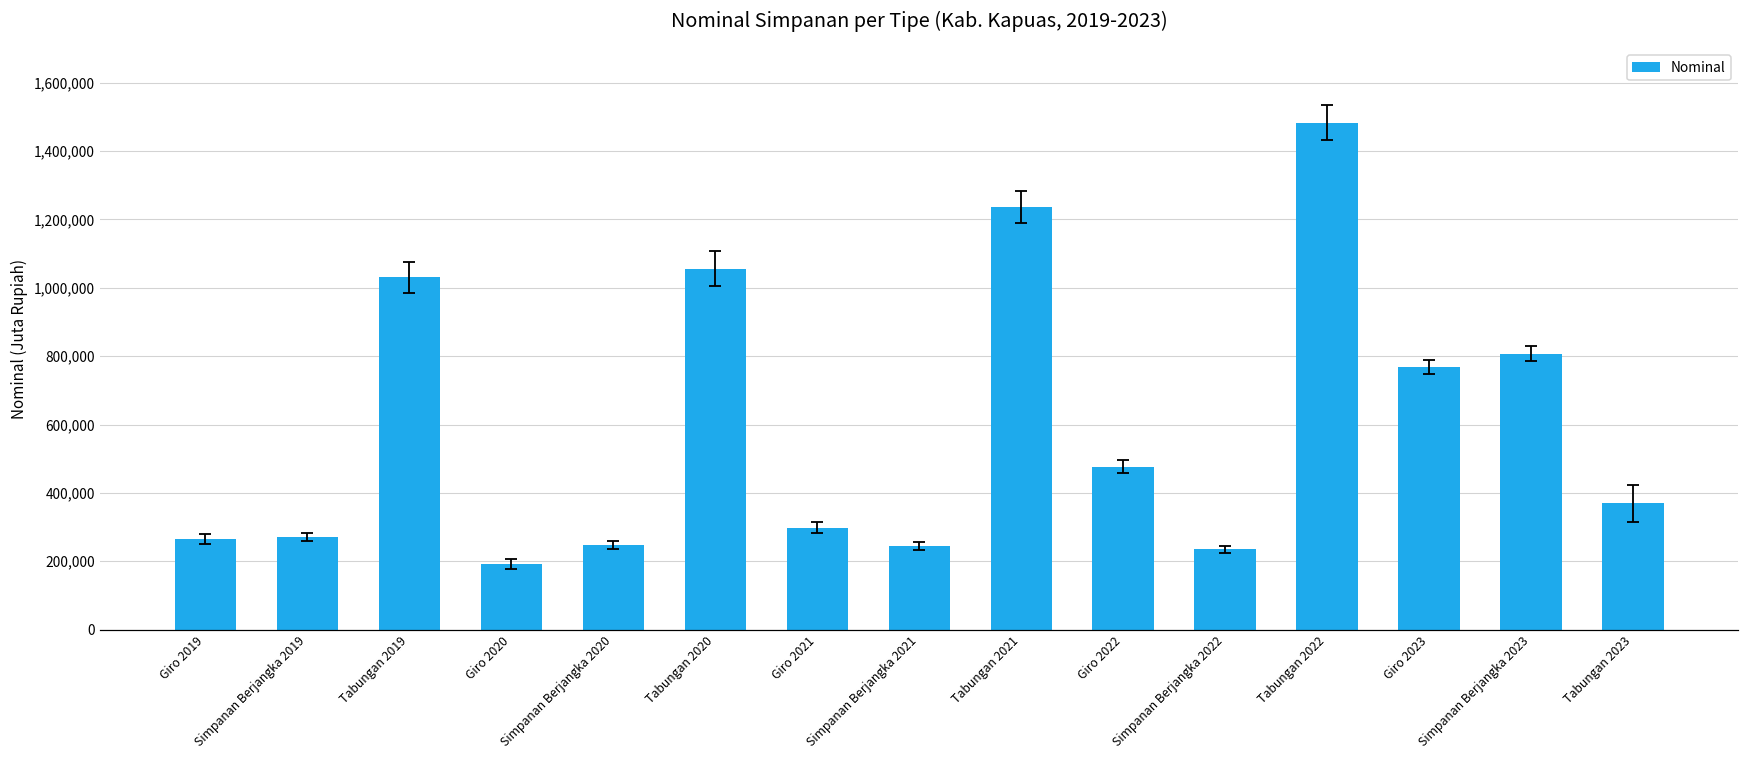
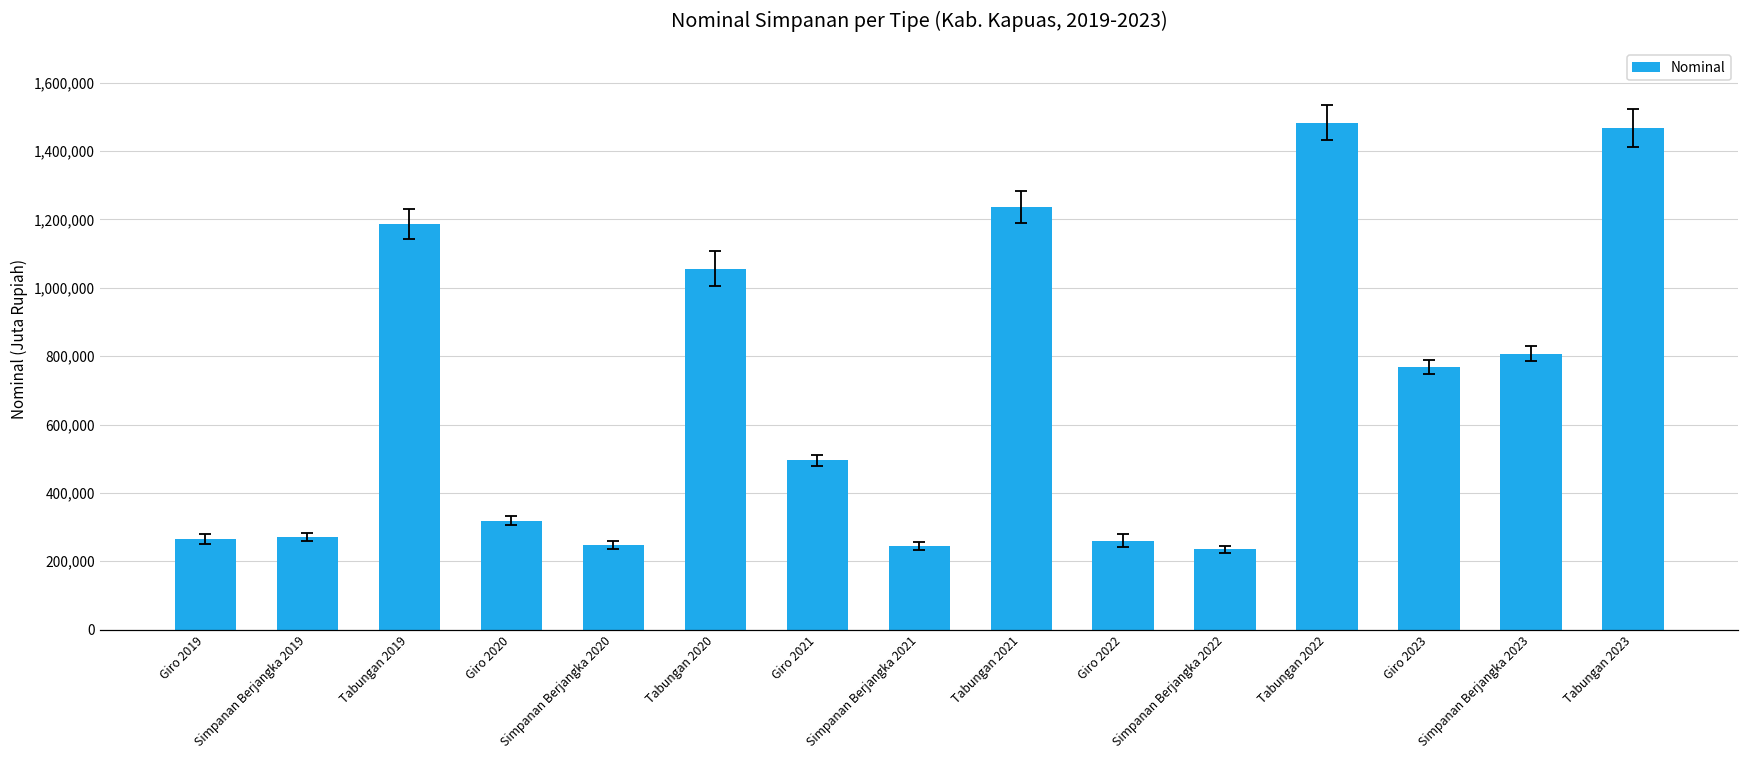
Nominal, Tabungan 2019: 1,030,000 -> 1,190,000
Nominal, Giro 2020: 190,000 -> 320,000
Nominal, Giro 2021: 300,000 -> 500,000
Nominal, Giro 2022: 480,000 -> 260,000
Nominal, Tabungan 2023: 370,000 -> 1,470,000
